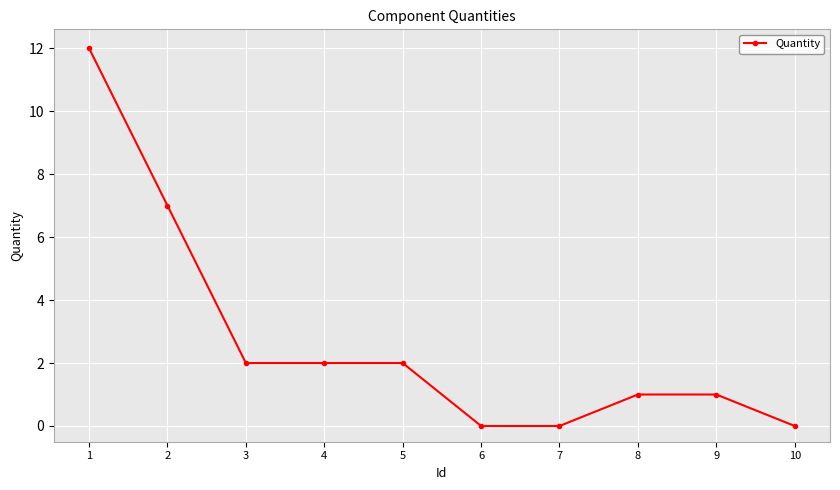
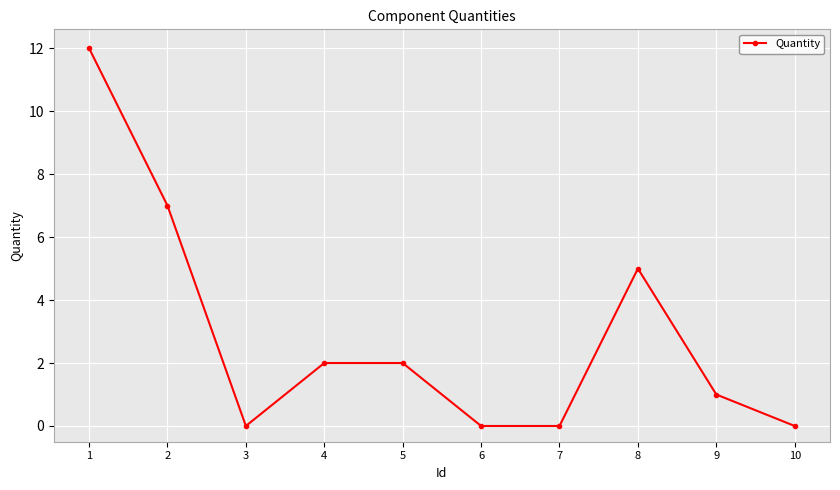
3: 2 -> 0
8: 1 -> 5
